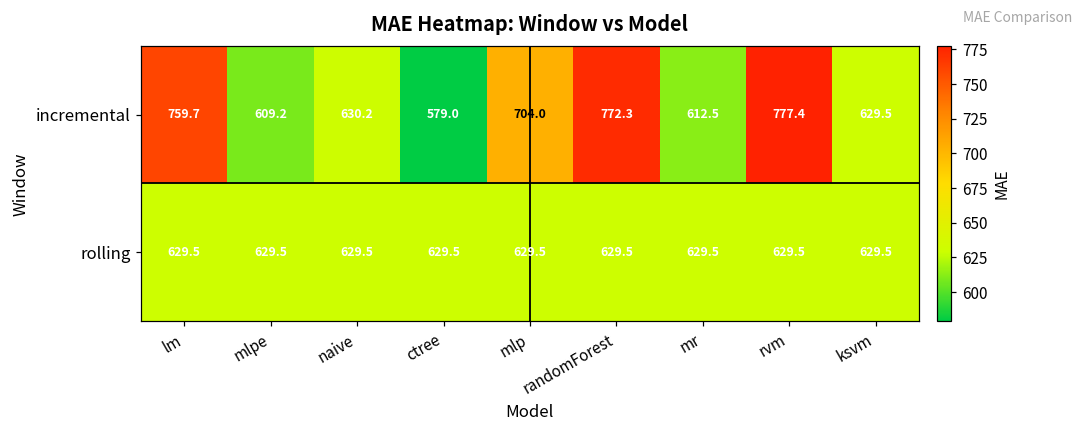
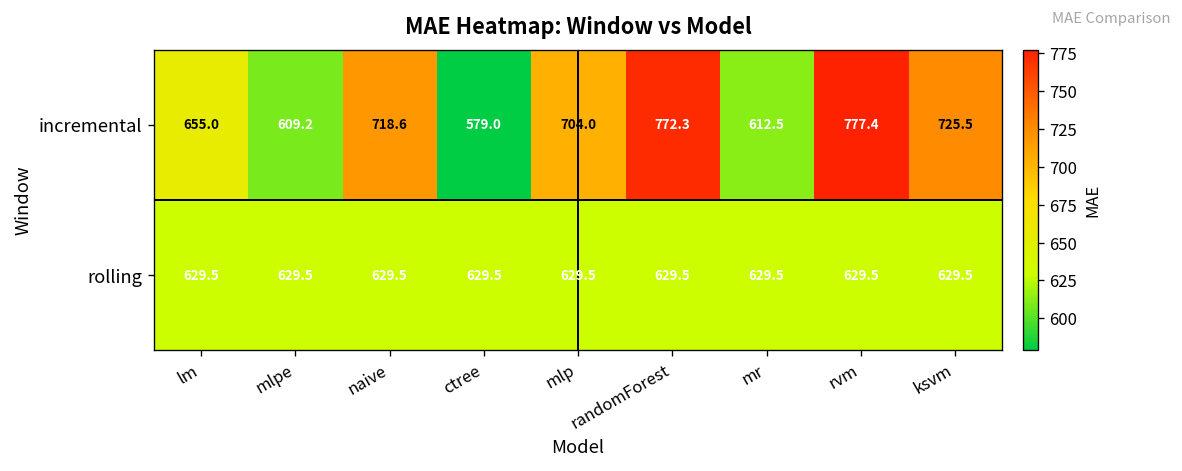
incremental, lm: 759.7 -> 655.0
incremental, naive: 630.2 -> 718.6
incremental, ksvm: 629.5 -> 725.5
